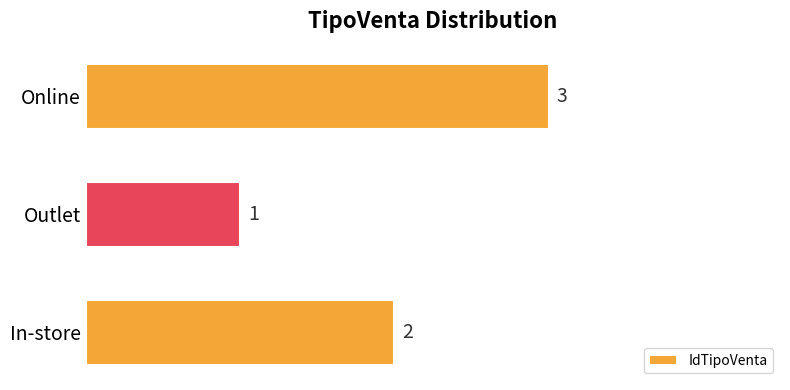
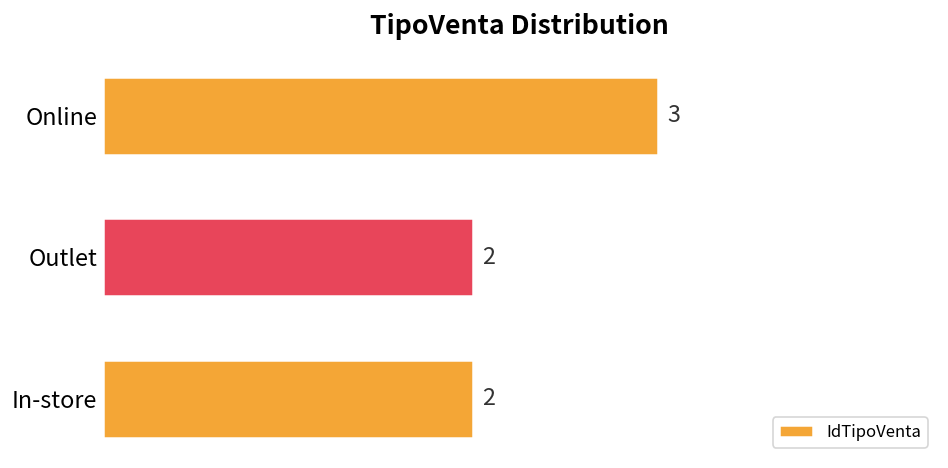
Outlet: 1 -> 2
